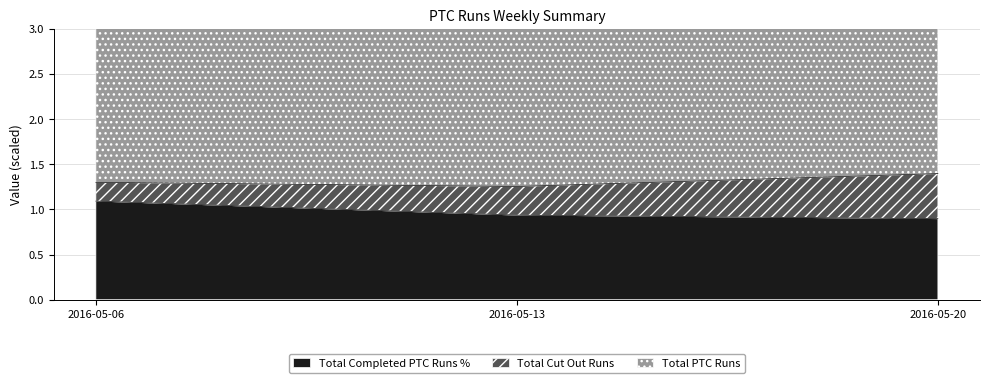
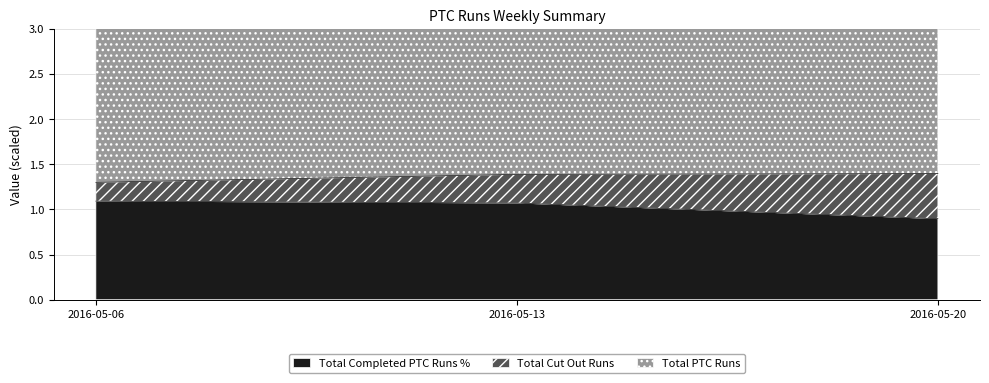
Total Completed PTC Runs %, 2016-05-13: 0.9 -> 1.1
